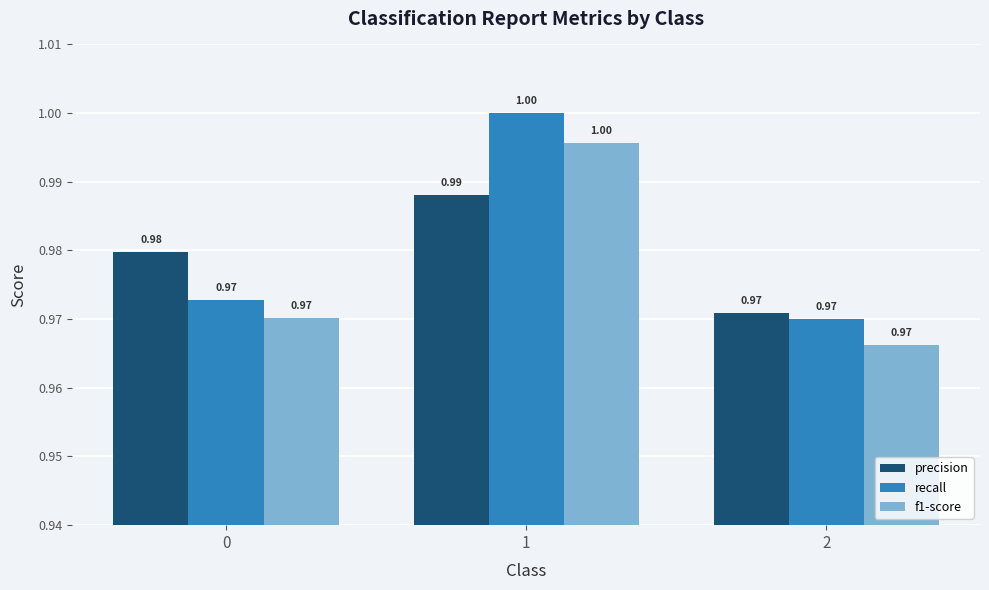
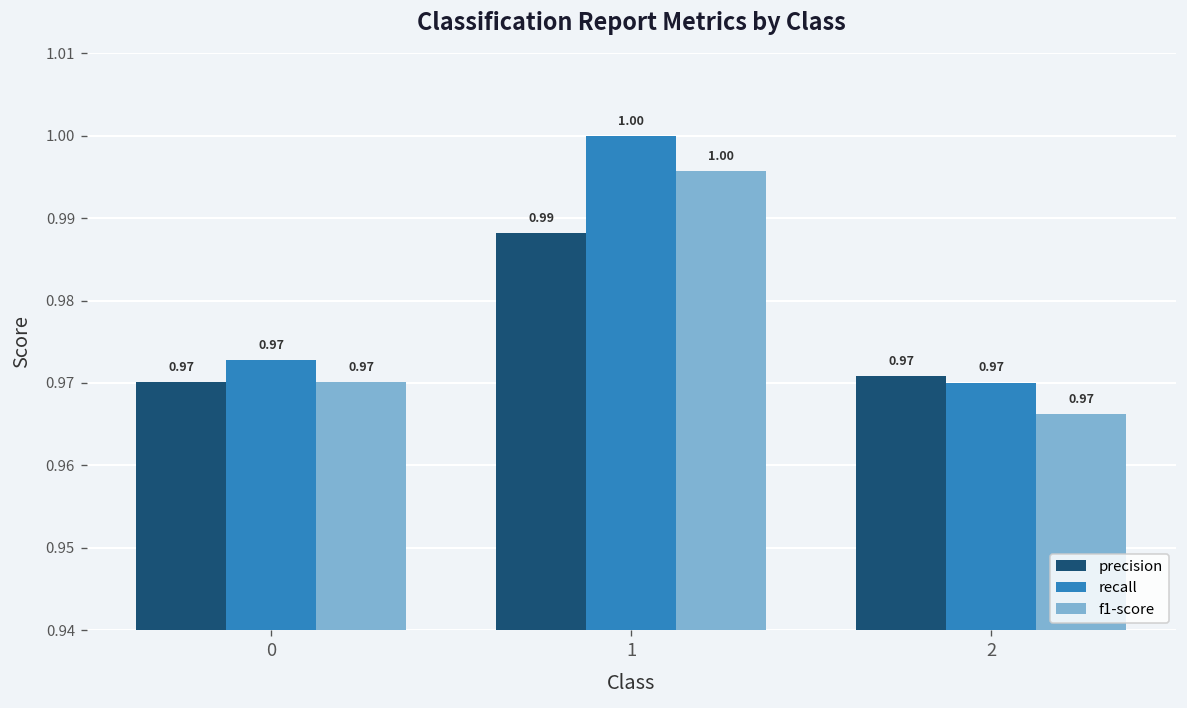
precision, 0: 0.98 -> 0.97
